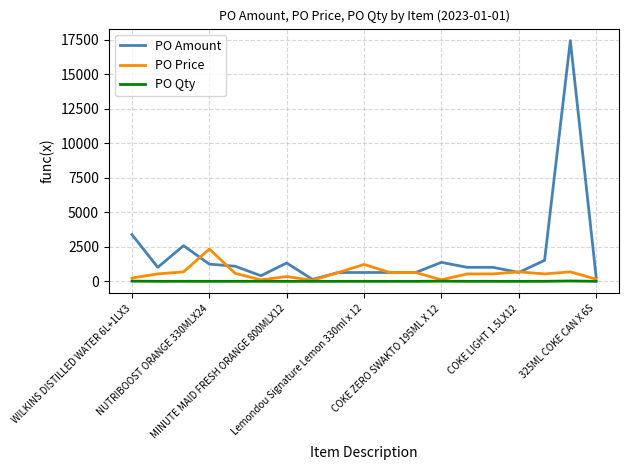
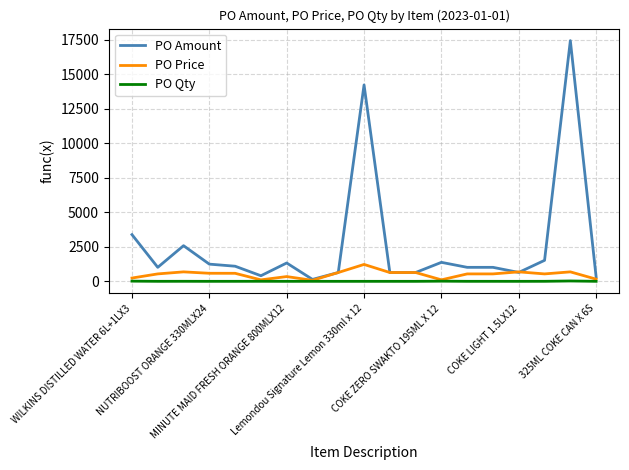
PO Price, NUTRIBOOST ORANGE 330MLX24: 2300 -> 600
PO Amount, Lemondou Signature Lemon 330ml x 12: 600 -> 14200
